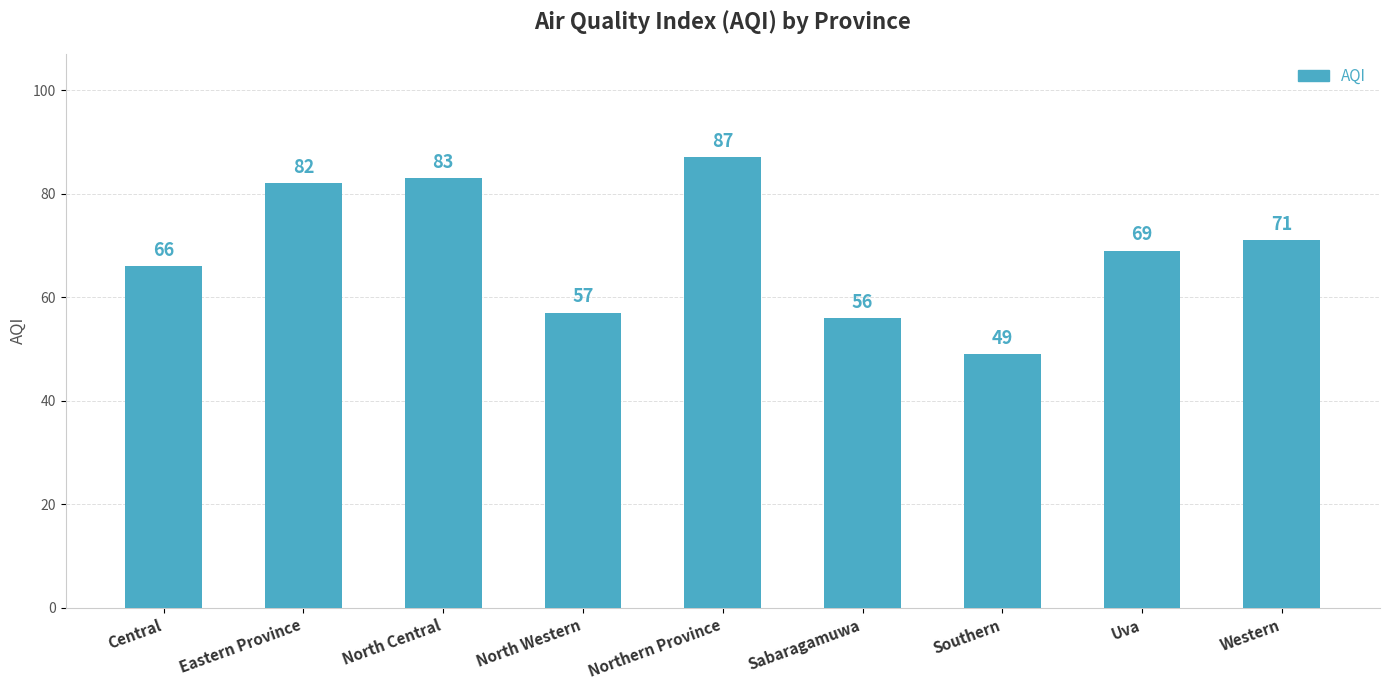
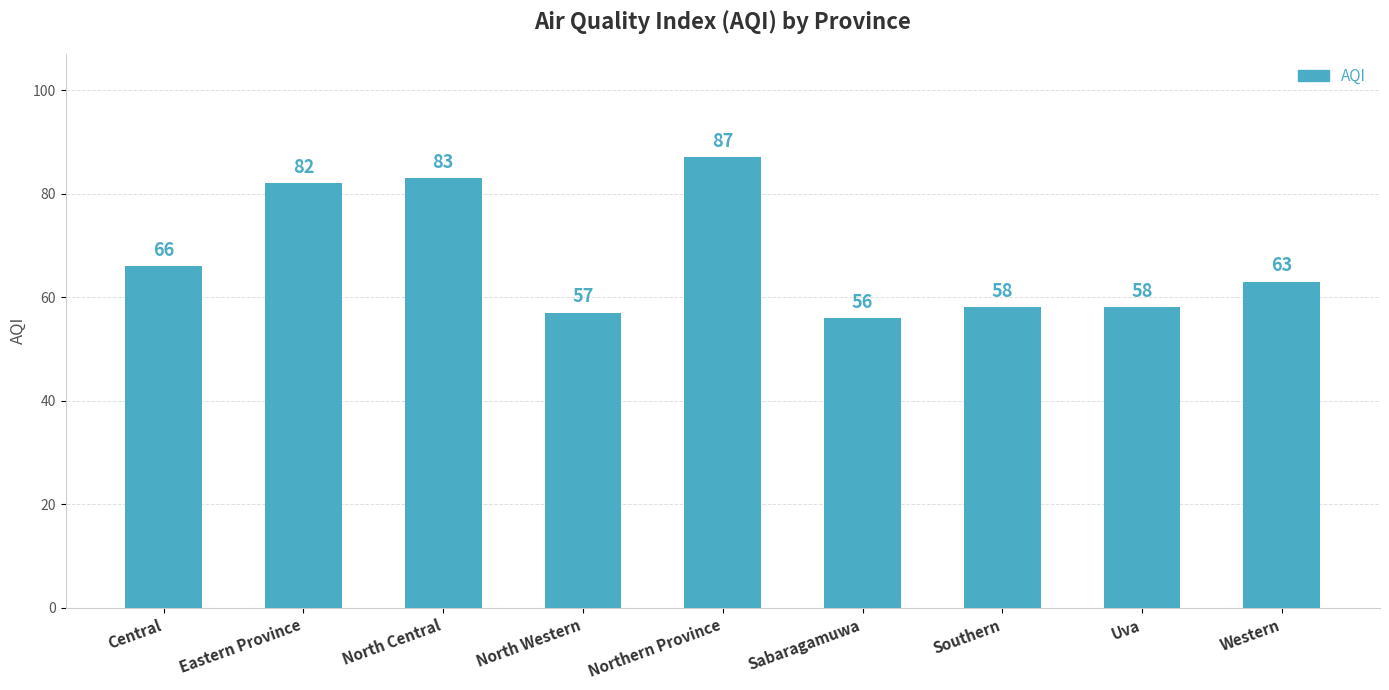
Southern: 49 -> 58
Uva: 69 -> 58
Western: 71 -> 63
